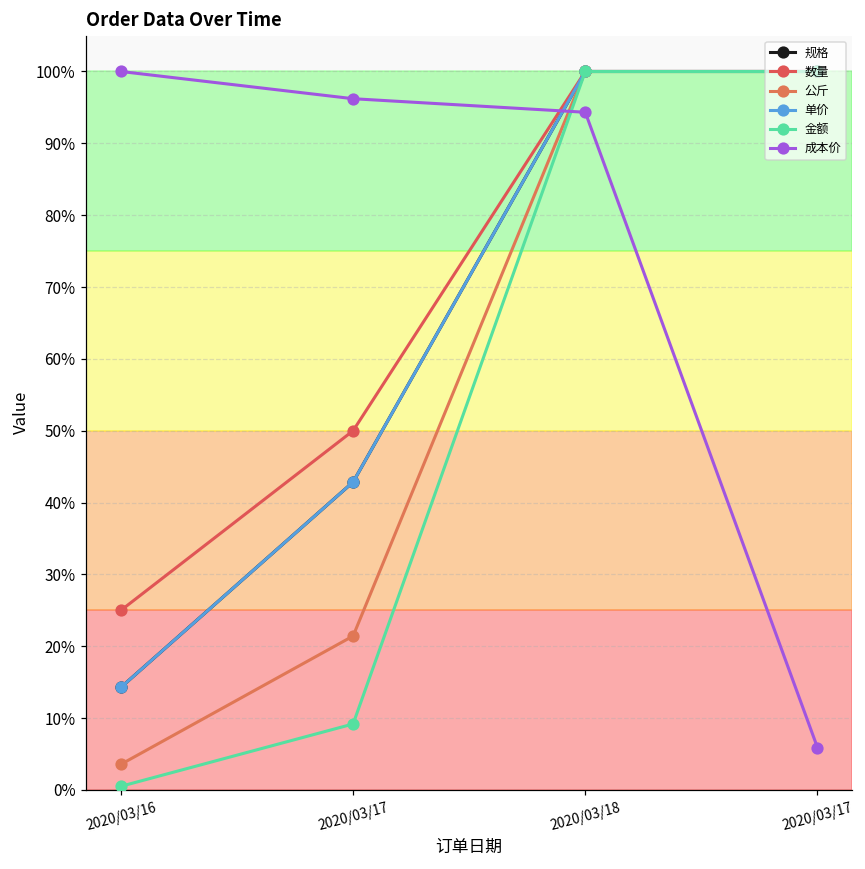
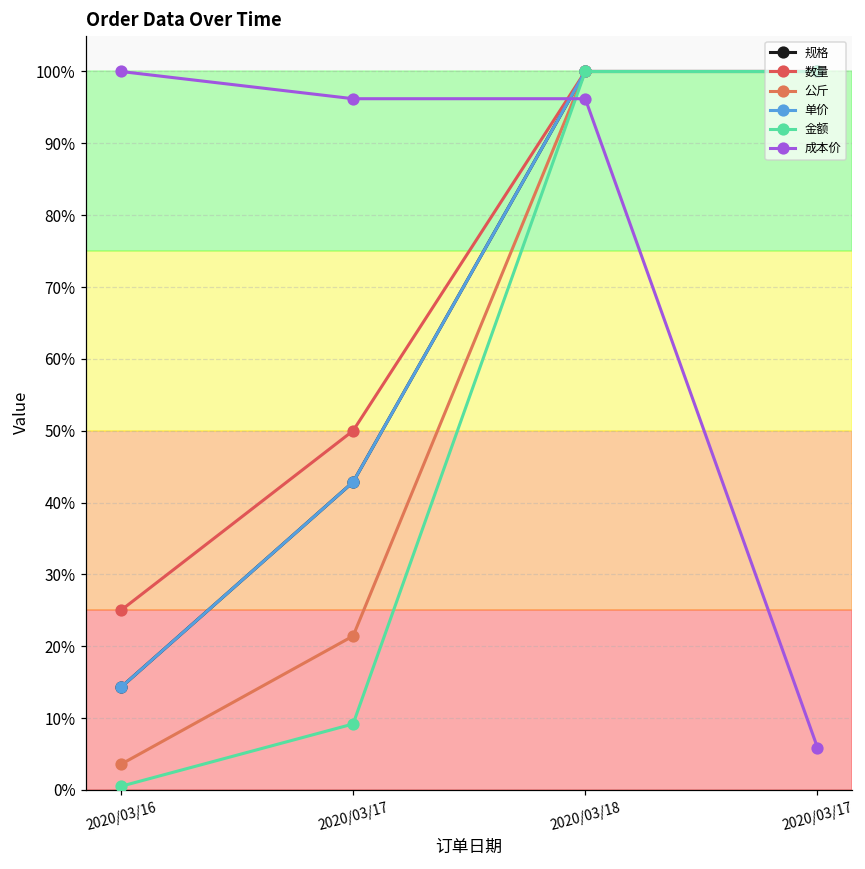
成本价, 2020/03/18: 94% -> 96%
